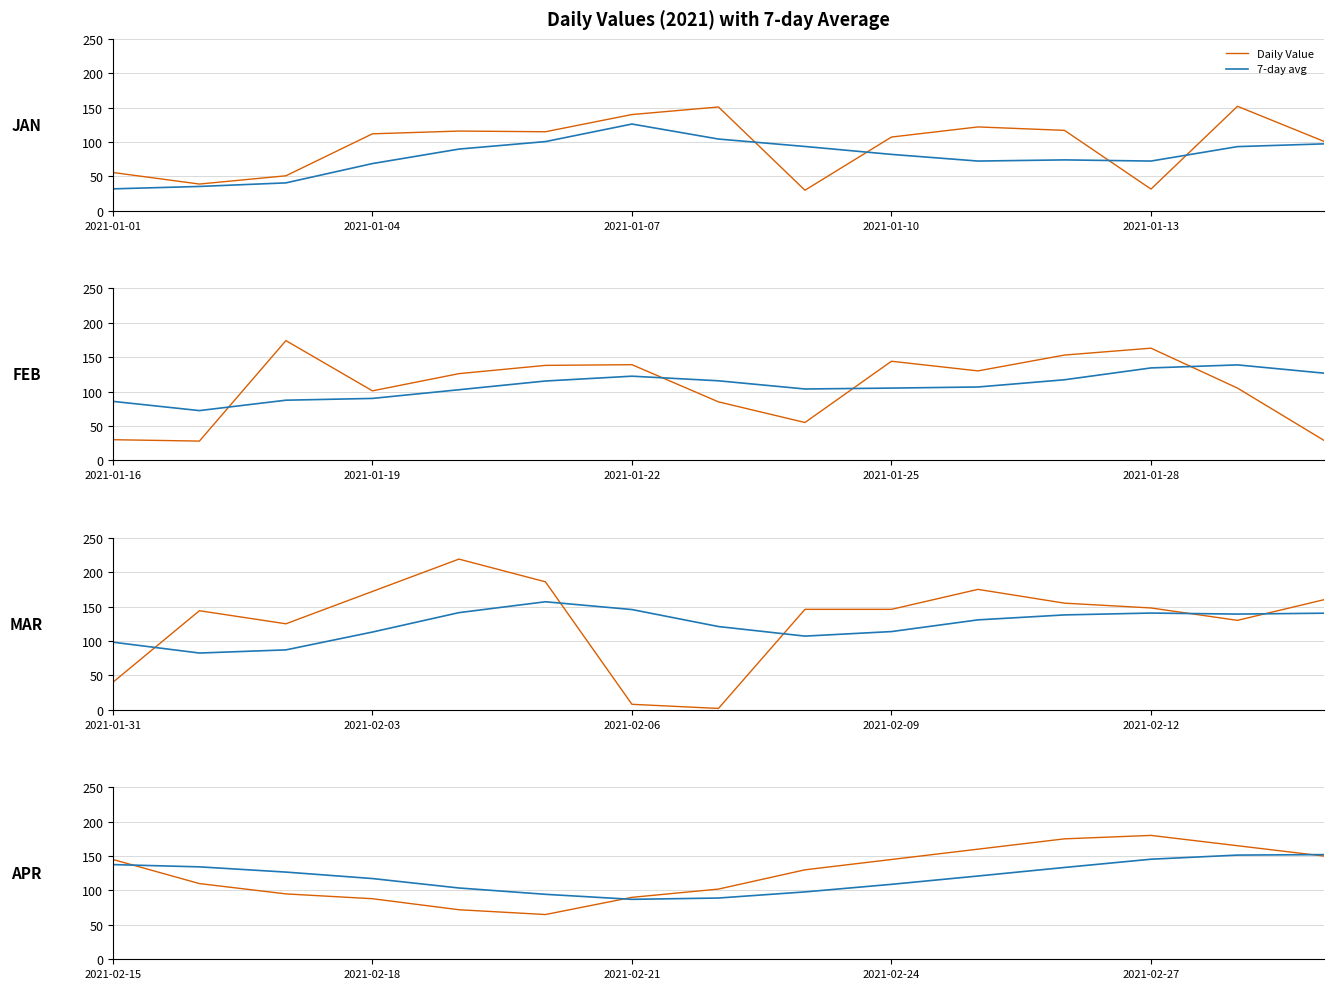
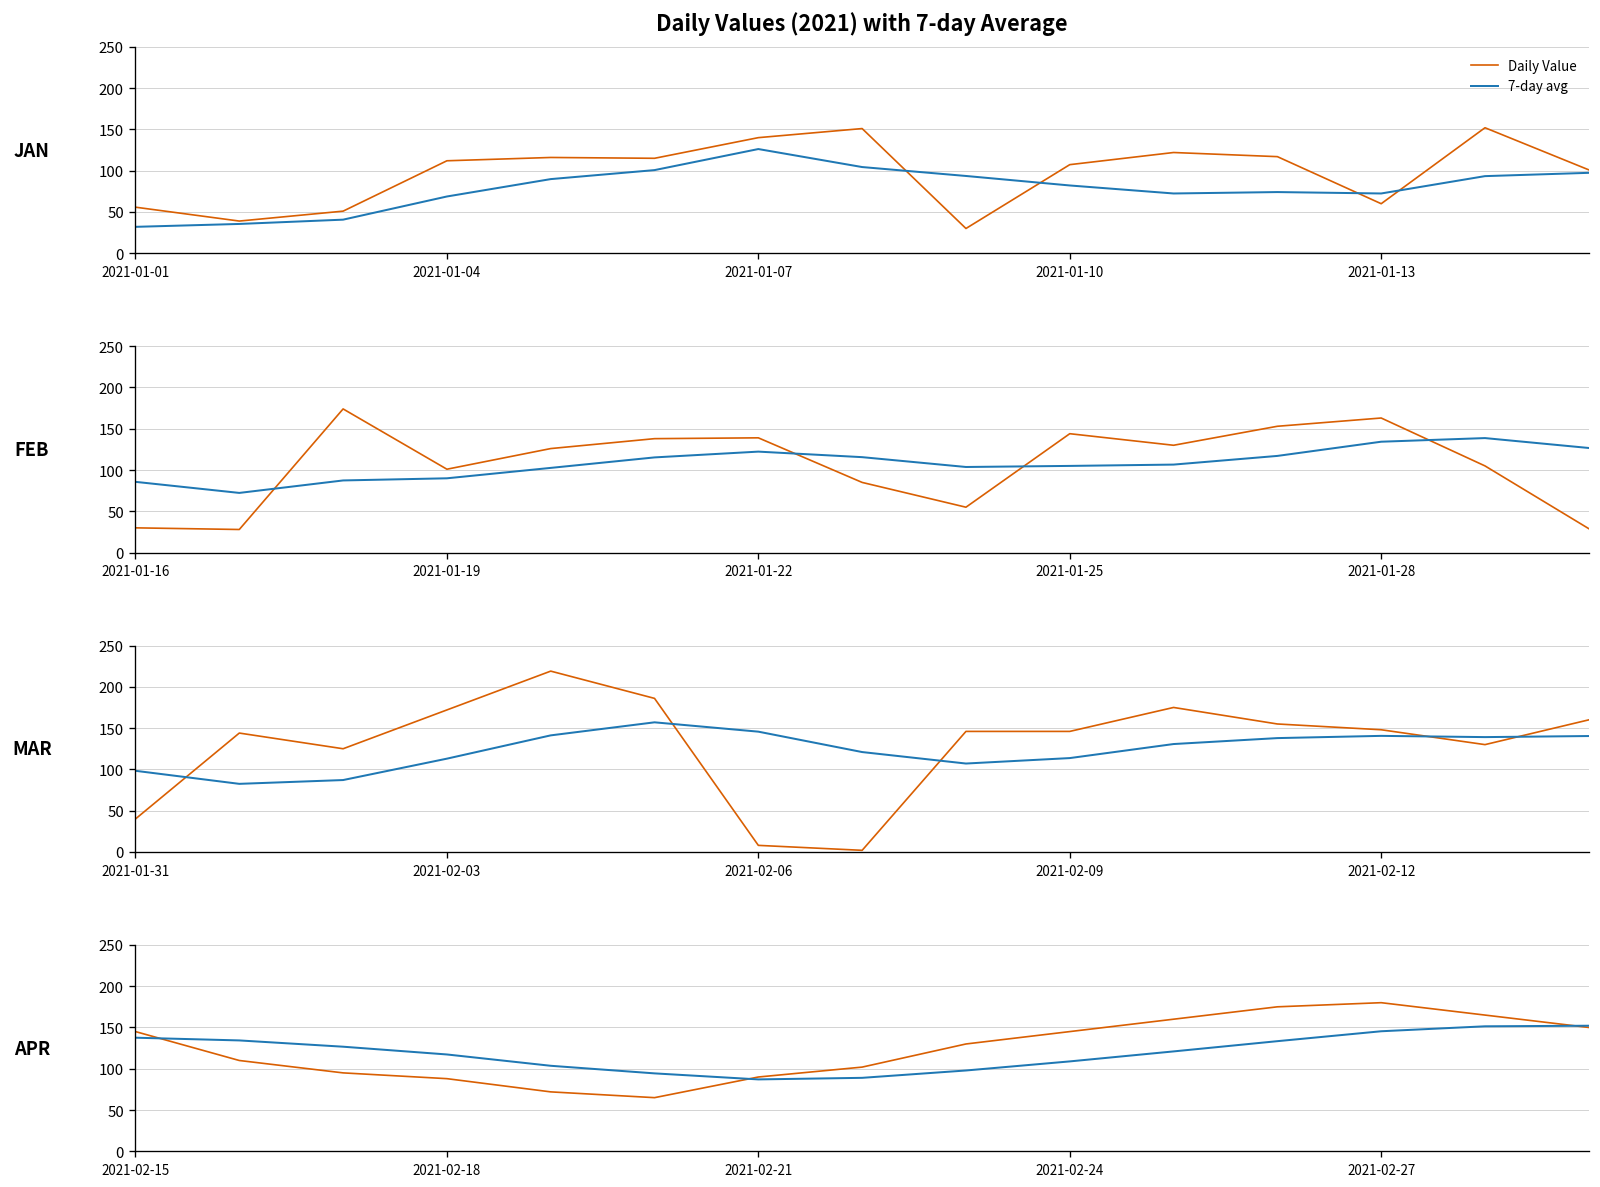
Daily Values (2021) with 7-day Average, Daily Value, 2021-01-13: 30 -> 60
